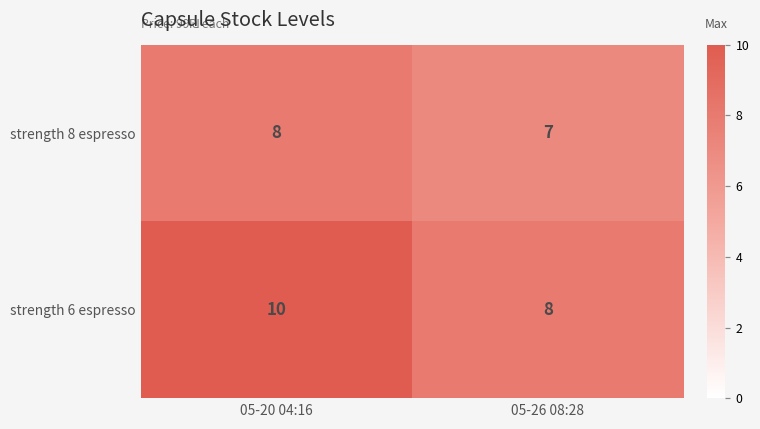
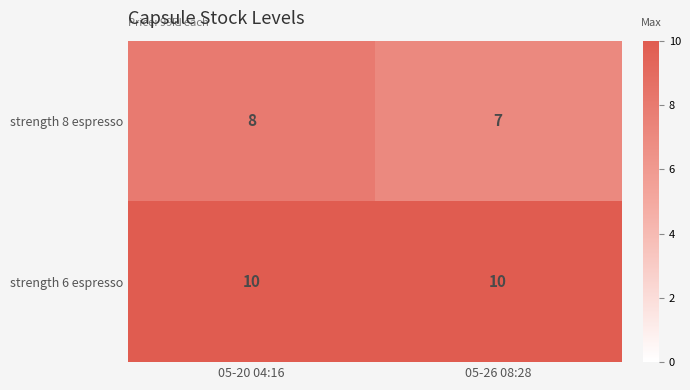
strength 6 espresso, 05-26 08:28: 8 -> 10
